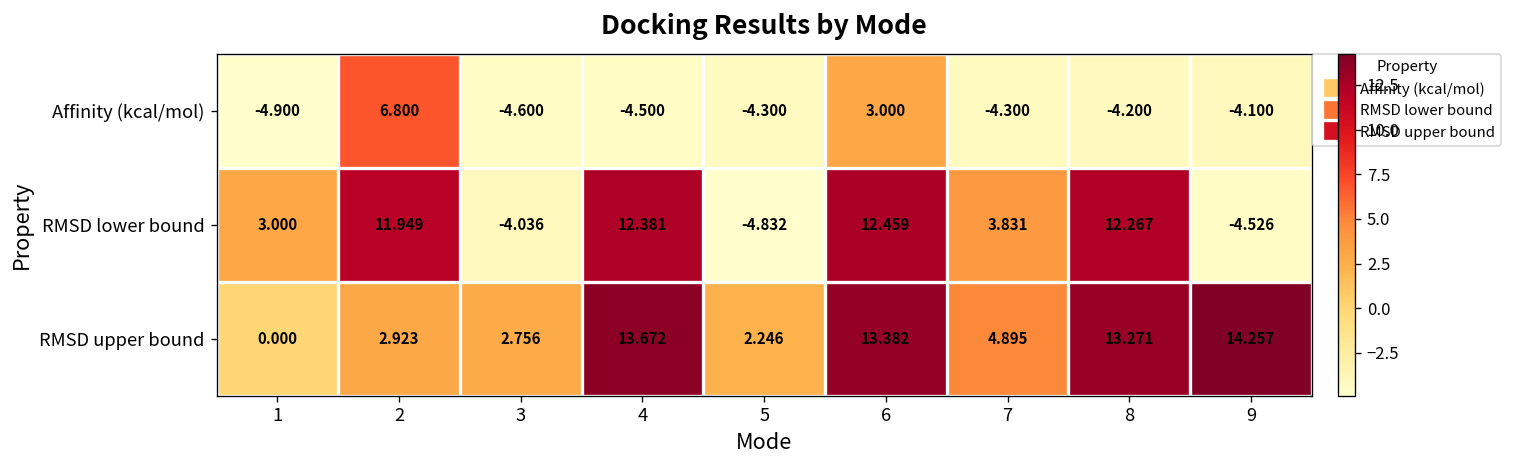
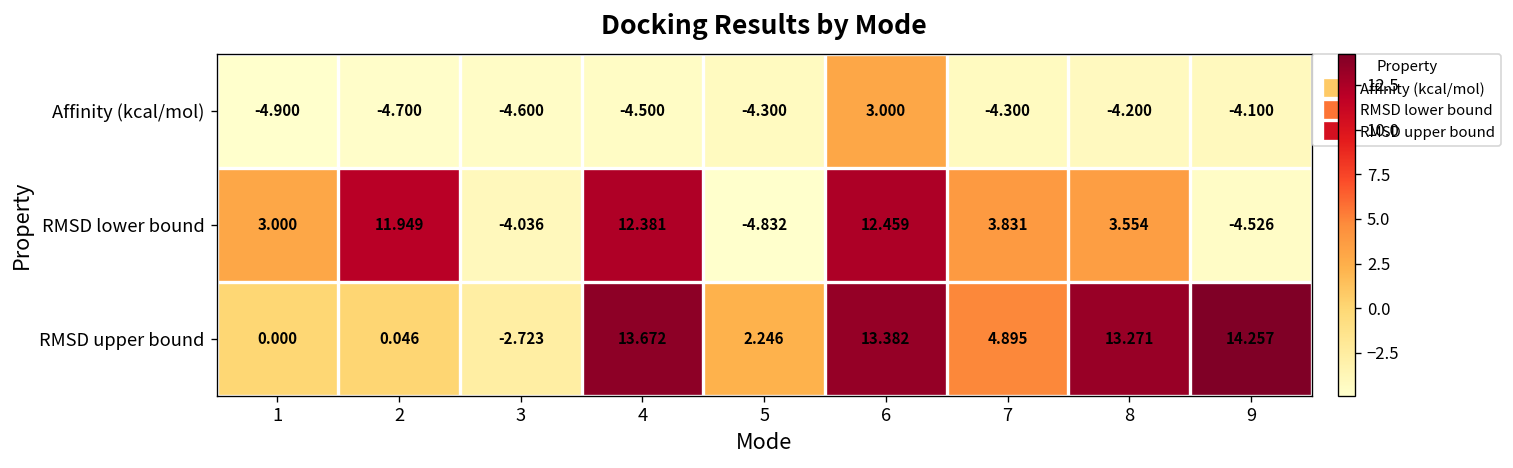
Affinity (kcal/mol), 2: 6.800 -> -4.700
RMSD lower bound, 8: 12.267 -> 3.554
RMSD upper bound, 2: 2.923 -> 0.046
RMSD upper bound, 3: 2.756 -> -2.723
